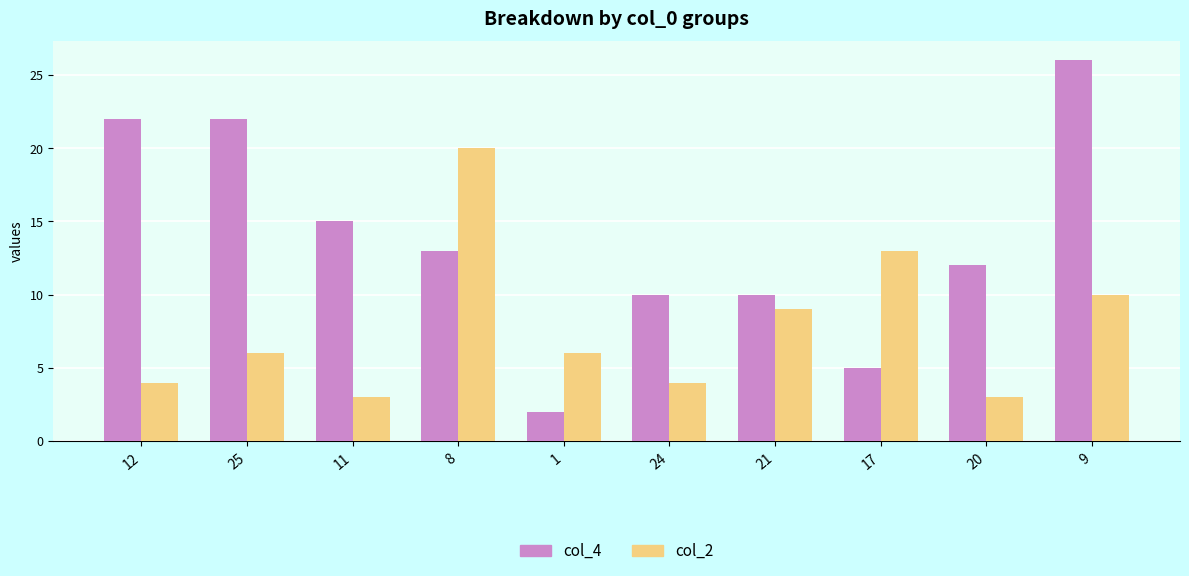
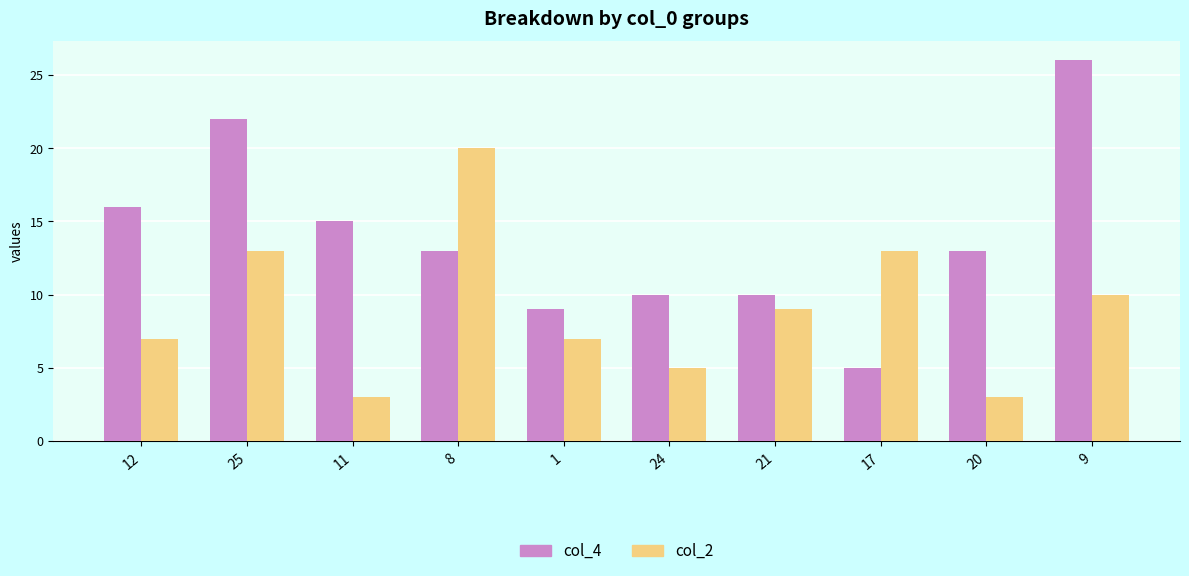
col_4, 12: 22 -> 16
col_2, 12: 4 -> 7
col_2, 25: 6 -> 13
col_4, 1: 2 -> 9
col_2, 1: 6 -> 7
col_2, 24: 4 -> 5
col_4, 20: 12 -> 13
